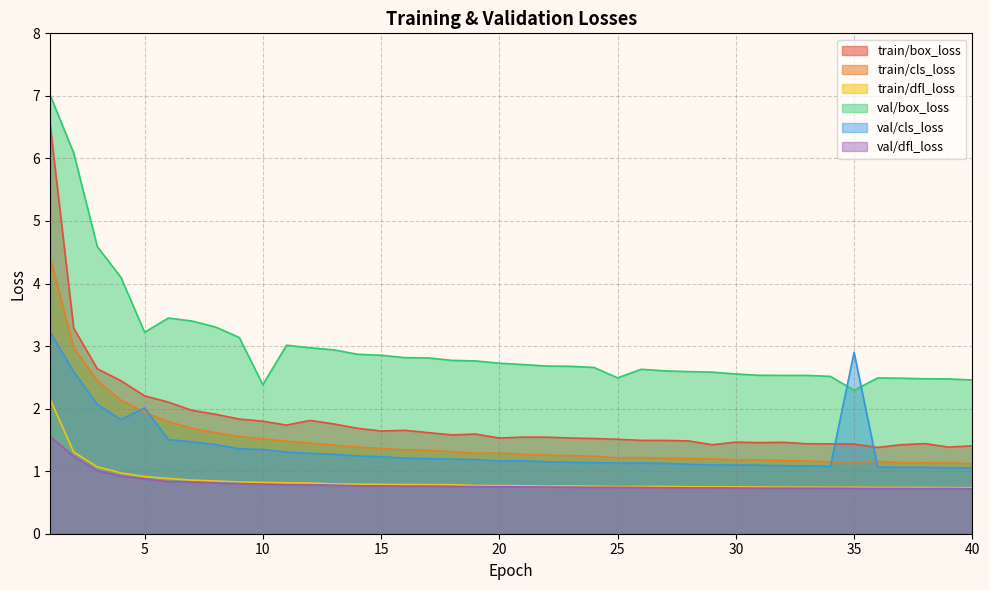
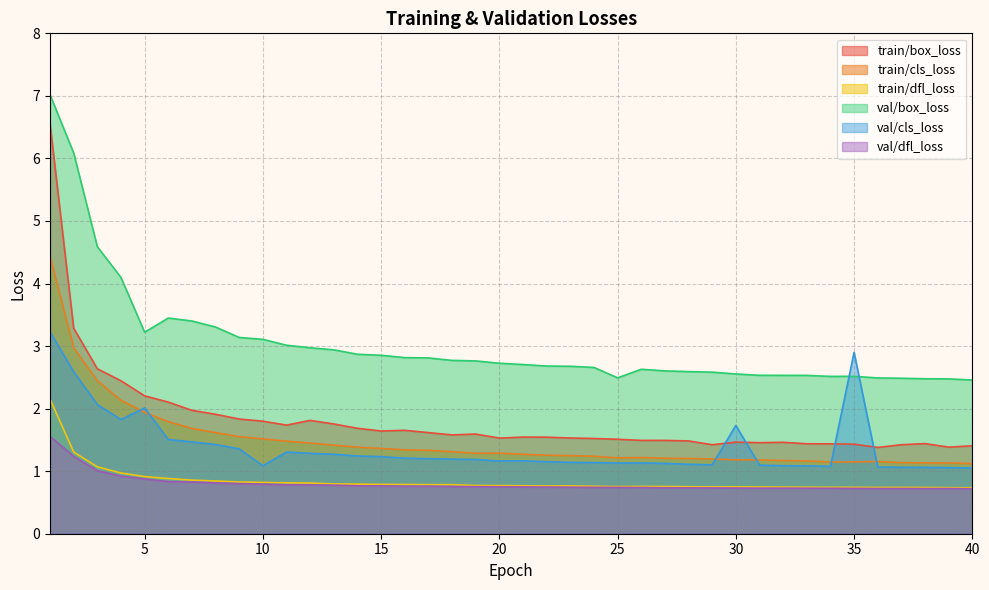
val/box_loss, 10: 2.4 -> 3.1
val/cls_loss, 10: 1.3 -> 1.1
val/cls_loss, 30: 1.1 -> 1.7
val/box_loss, 35: 2.3 -> 2.5
